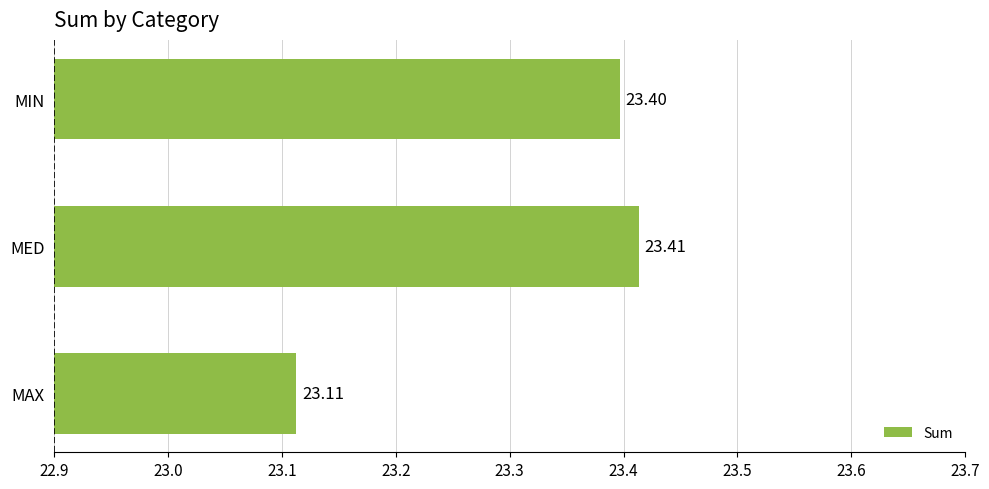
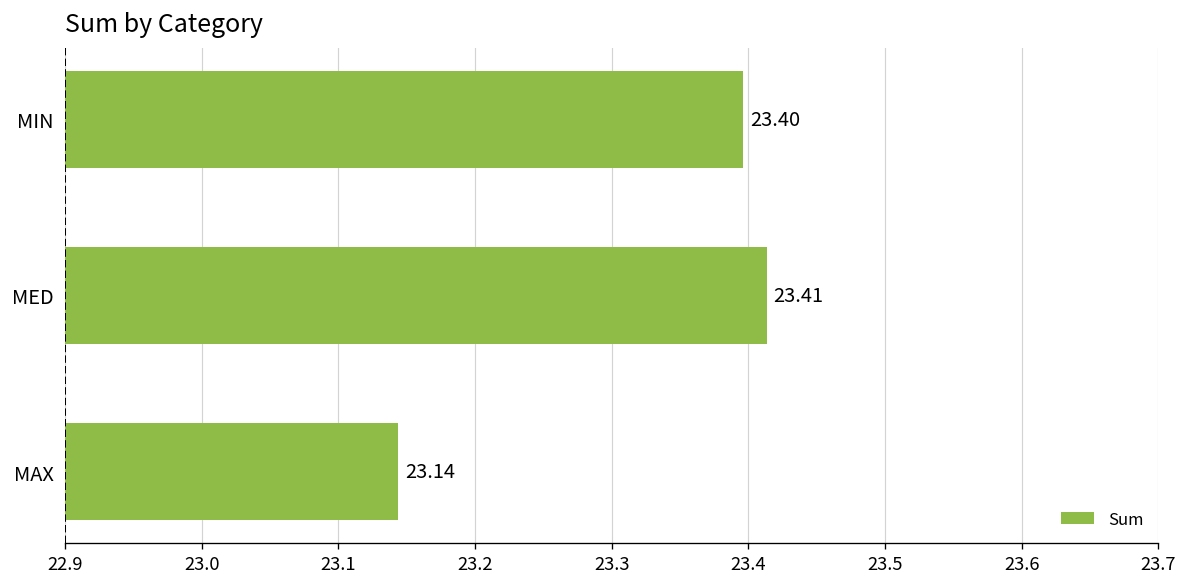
MAX: 23.11 -> 23.14
